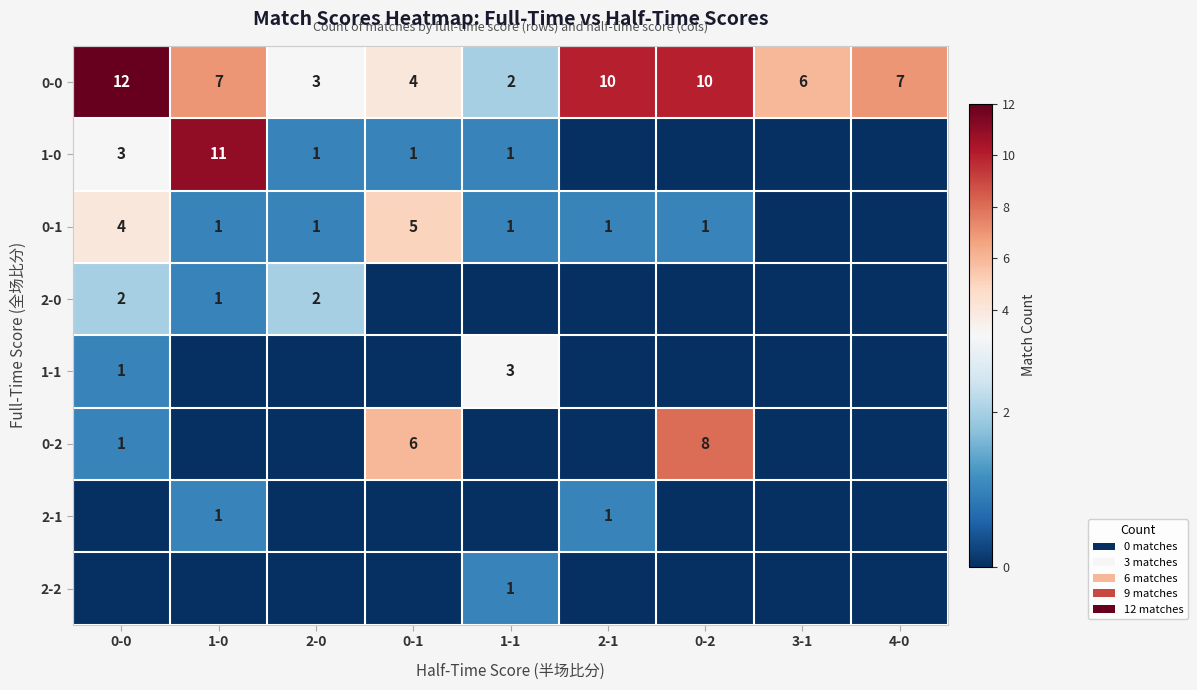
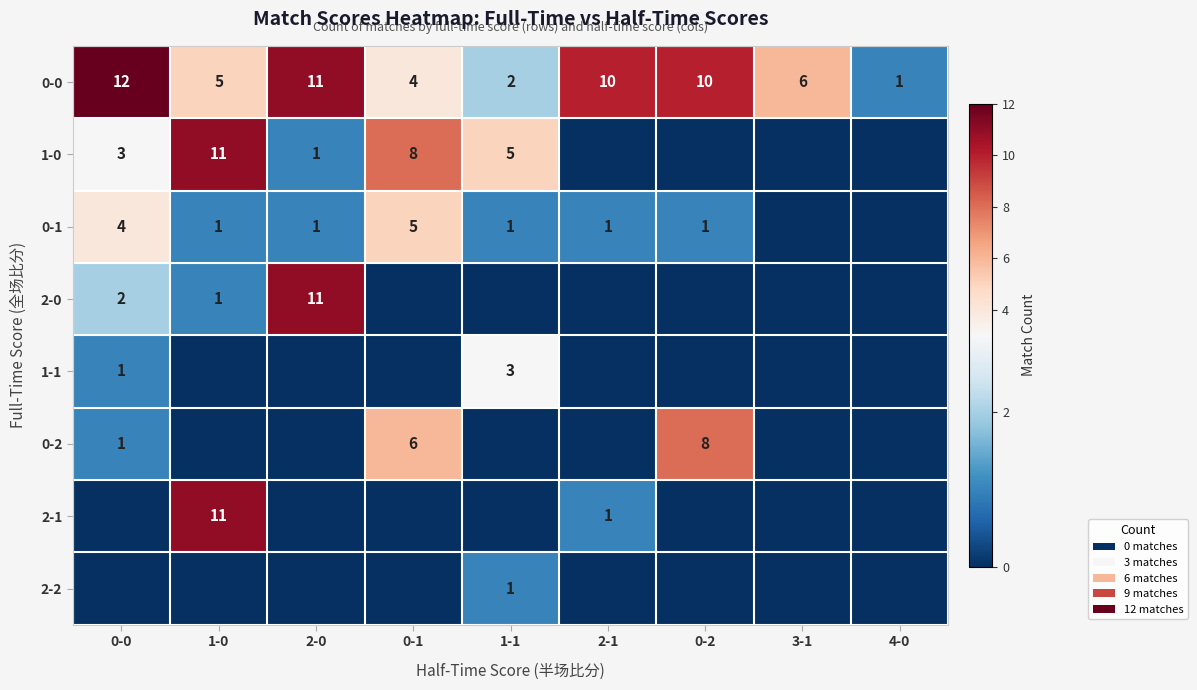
0-0, 1-0: 7 -> 5
0-0, 2-0: 3 -> 11
0-0, 4-0: 7 -> 1
1-0, 0-1: 1 -> 8
1-0, 1-1: 1 -> 5
2-0, 2-0: 2 -> 11
2-1, 1-0: 1 -> 11
